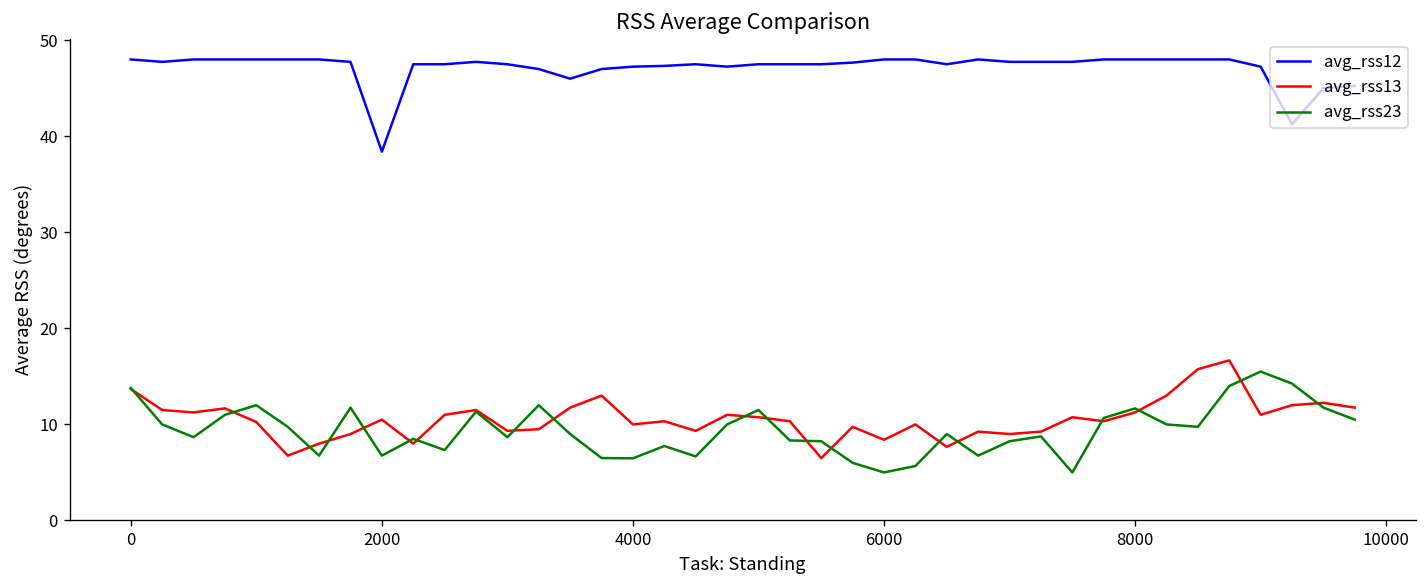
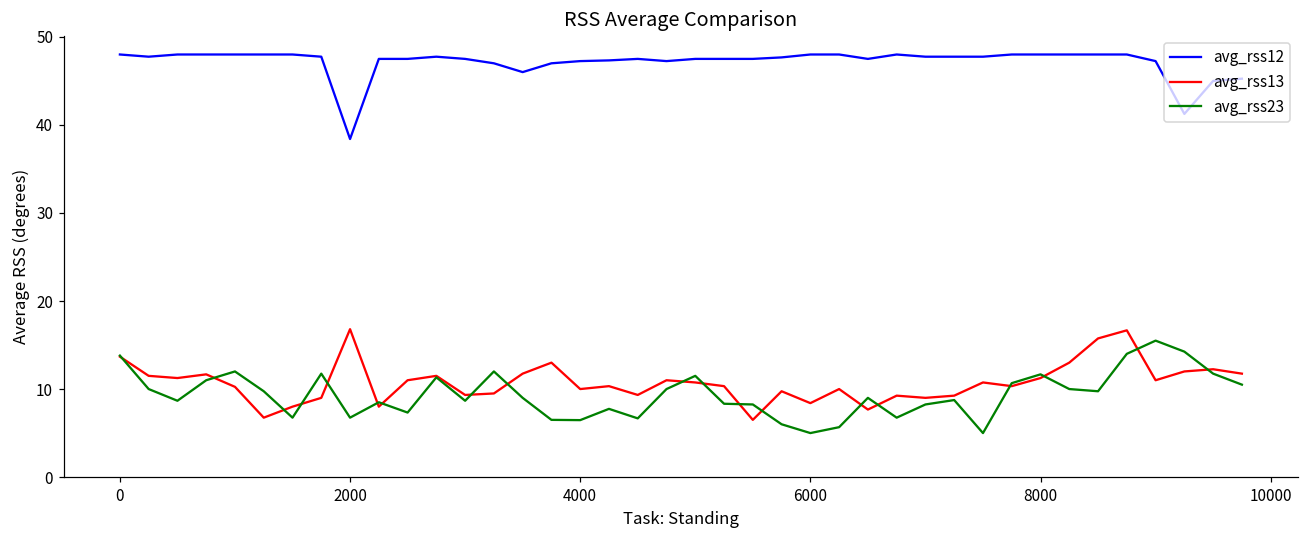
avg_rss13, 2000: 11 -> 17
